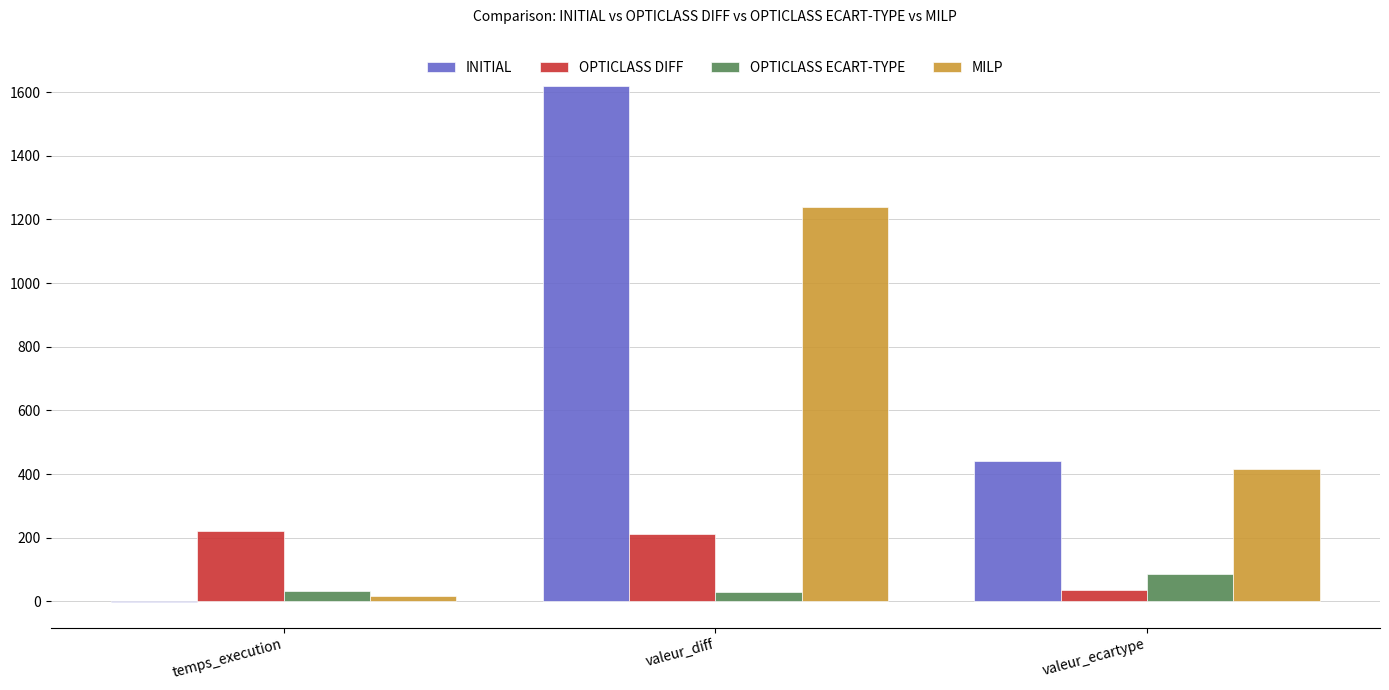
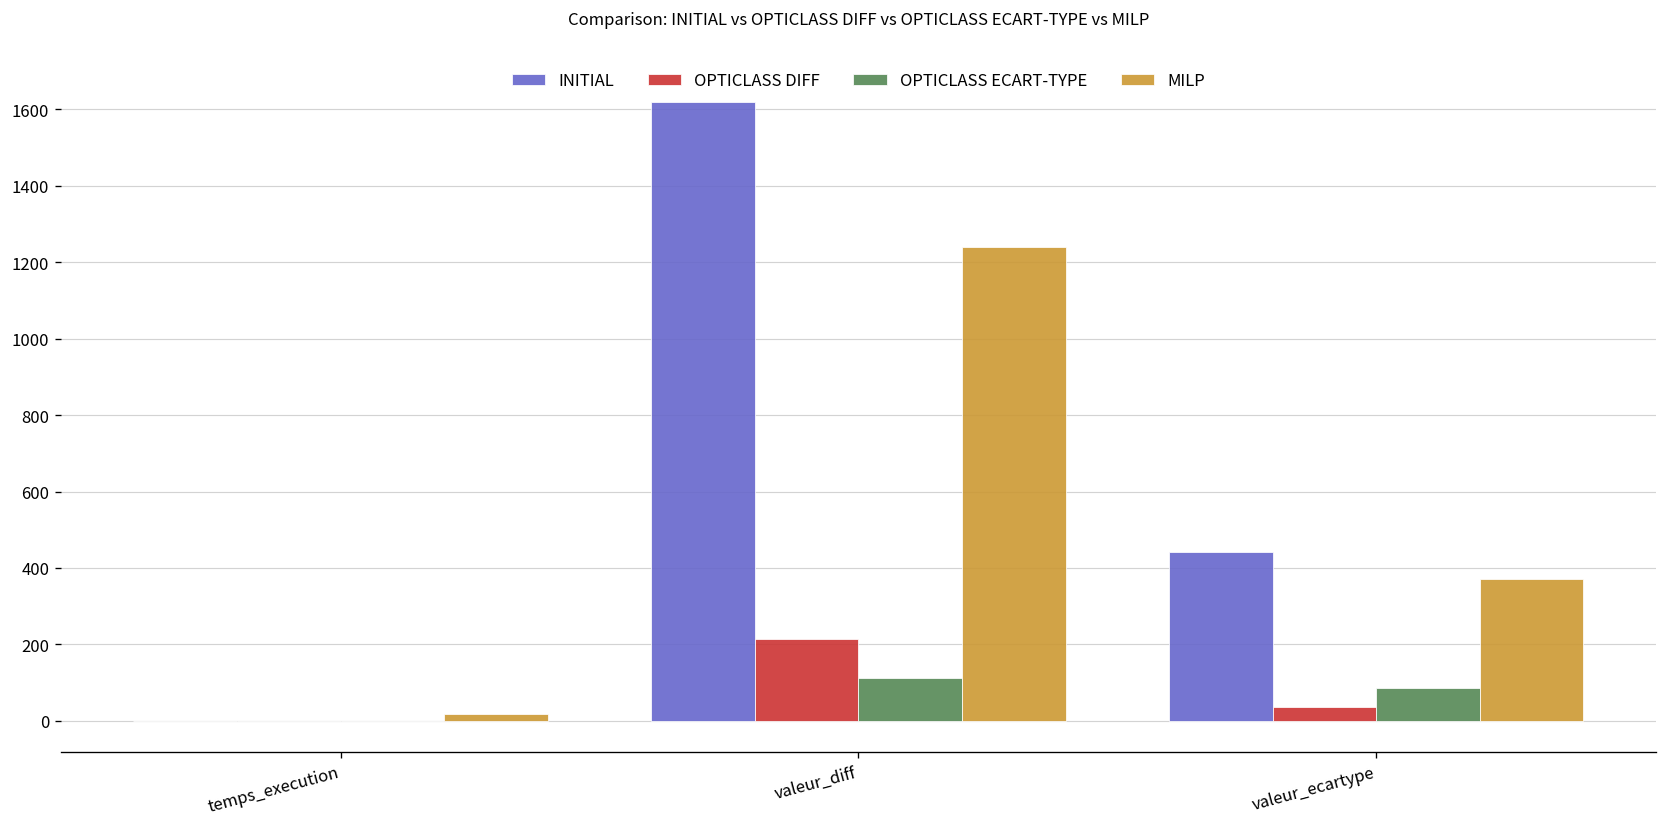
OPTICLASS DIFF, temps_execution: 220 -> 0
OPTICLASS ECART-TYPE, temps_execution: 30 -> 0
OPTICLASS ECART-TYPE, valeur_diff: 30 -> 110
MILP, valeur_ecartype: 420 -> 370
